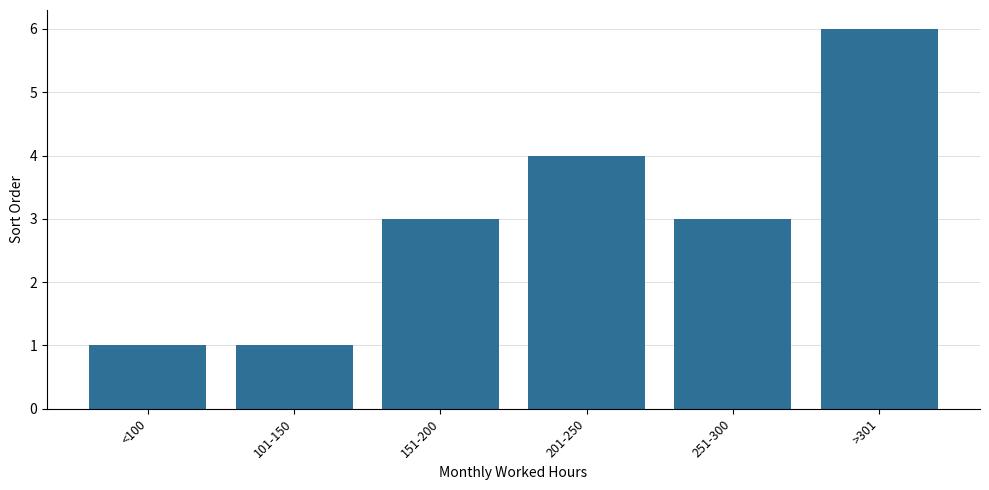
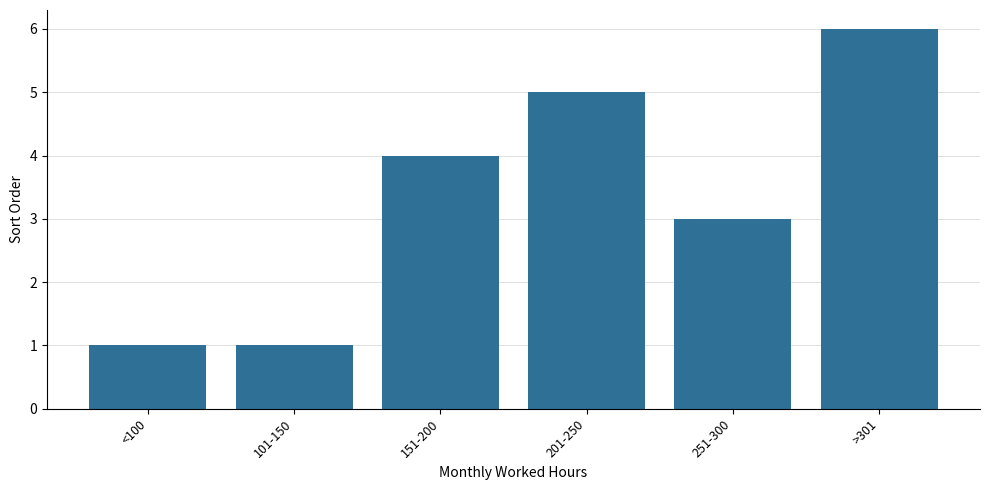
151-200: 3 -> 4
201-250: 4 -> 5
